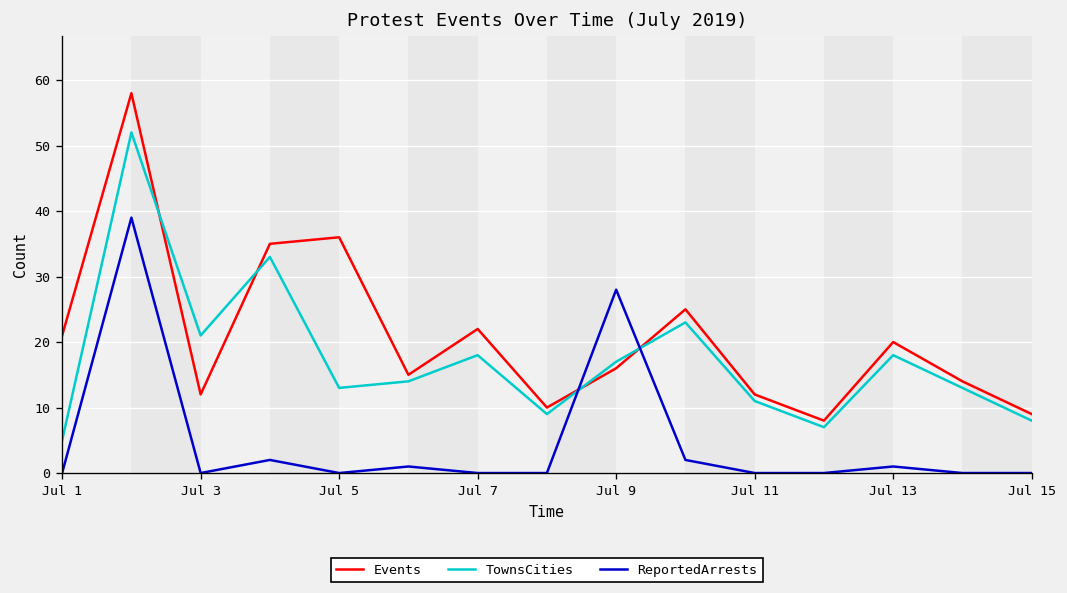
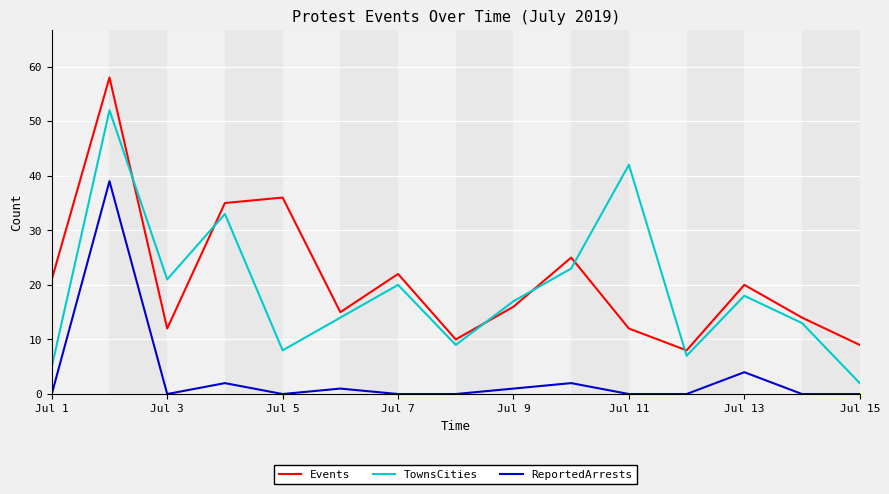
TownsCities, Jul 5: 13 -> 8
TownsCities, Jul 7: 18 -> 20
ReportedArrests, Jul 9: 28 -> 1
TownsCities, Jul 11: 11 -> 42
ReportedArrests, Jul 13: 1 -> 4
TownsCities, Jul 15: 8 -> 2
